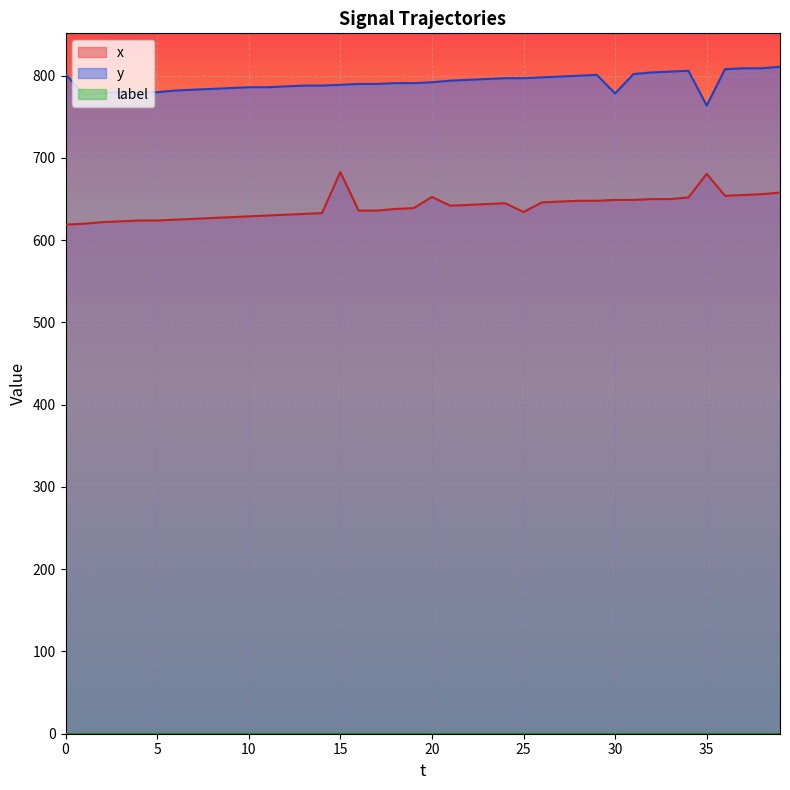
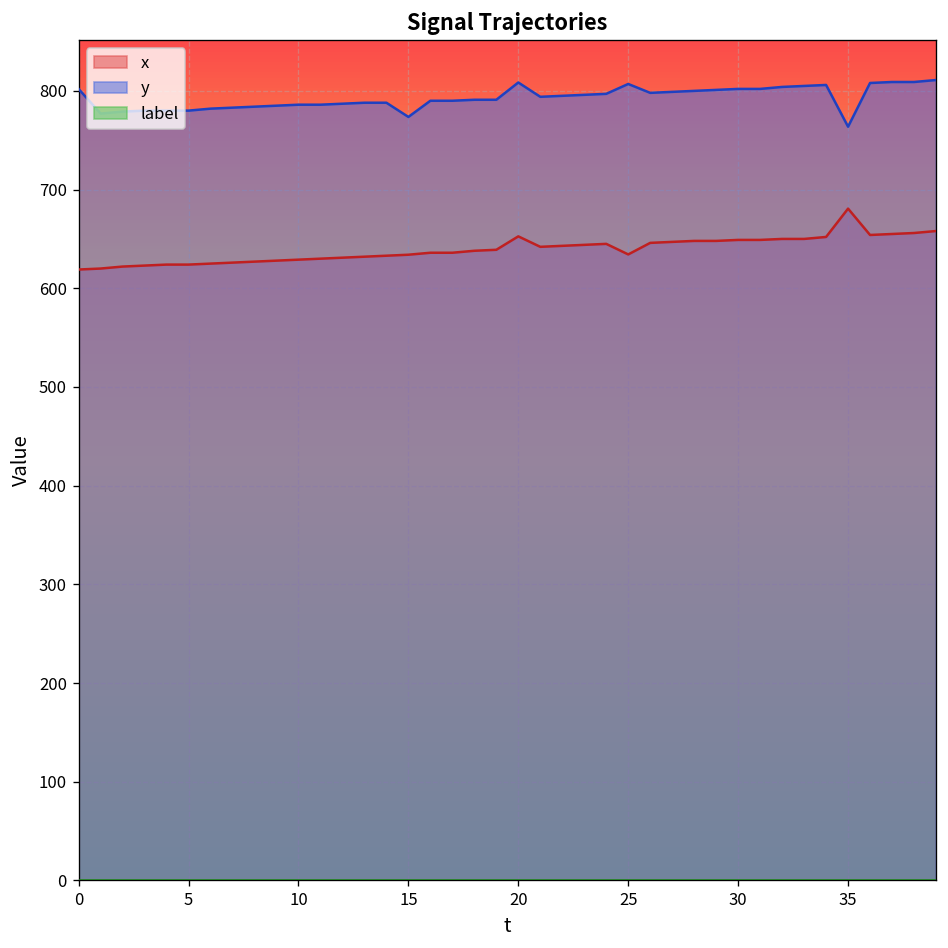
x, 15: 680 -> 630
y, 15: 790 -> 770
y, 20: 790 -> 810
y, 25: 800 -> 810
y, 30: 780 -> 800
